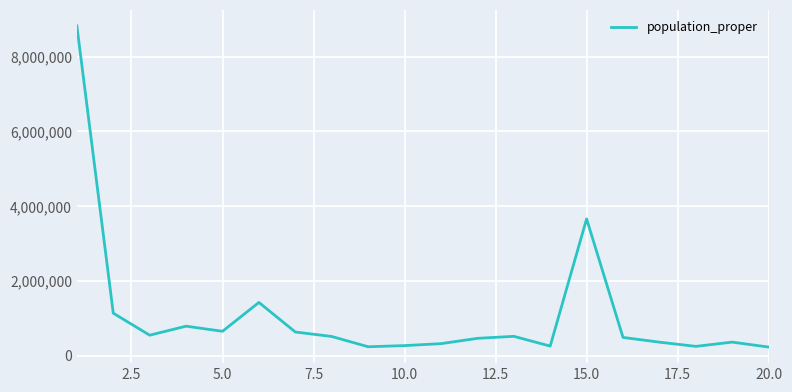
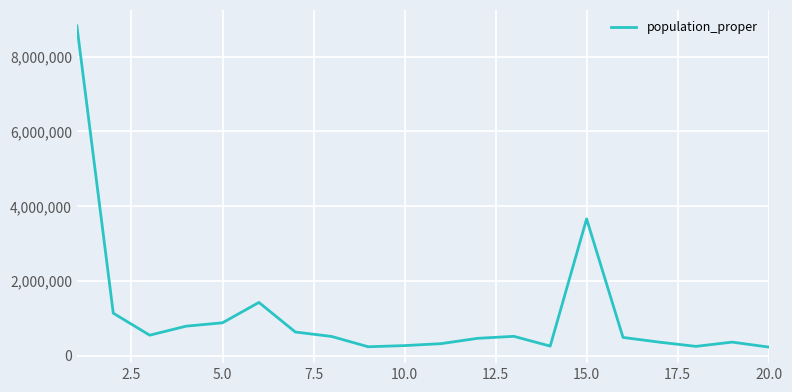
5.0: 700,000 -> 900,000
